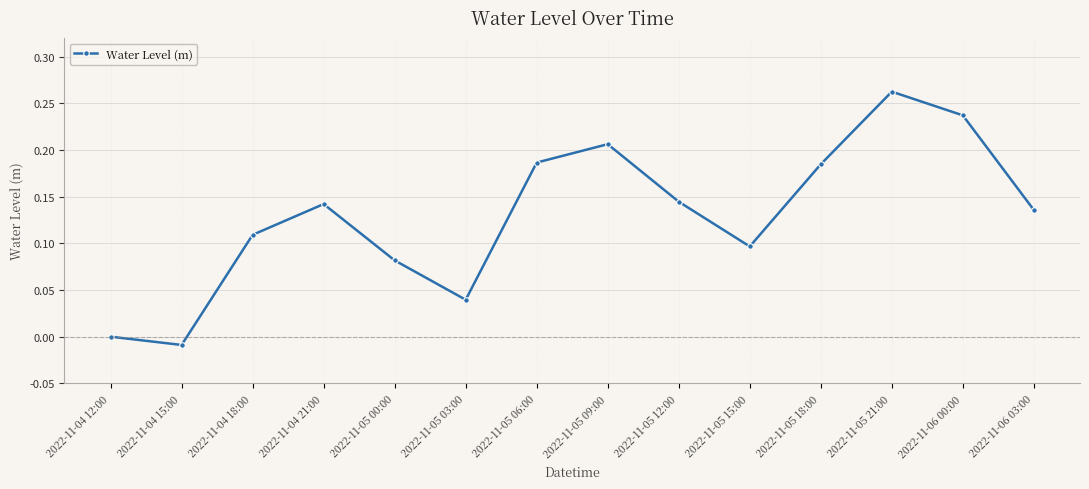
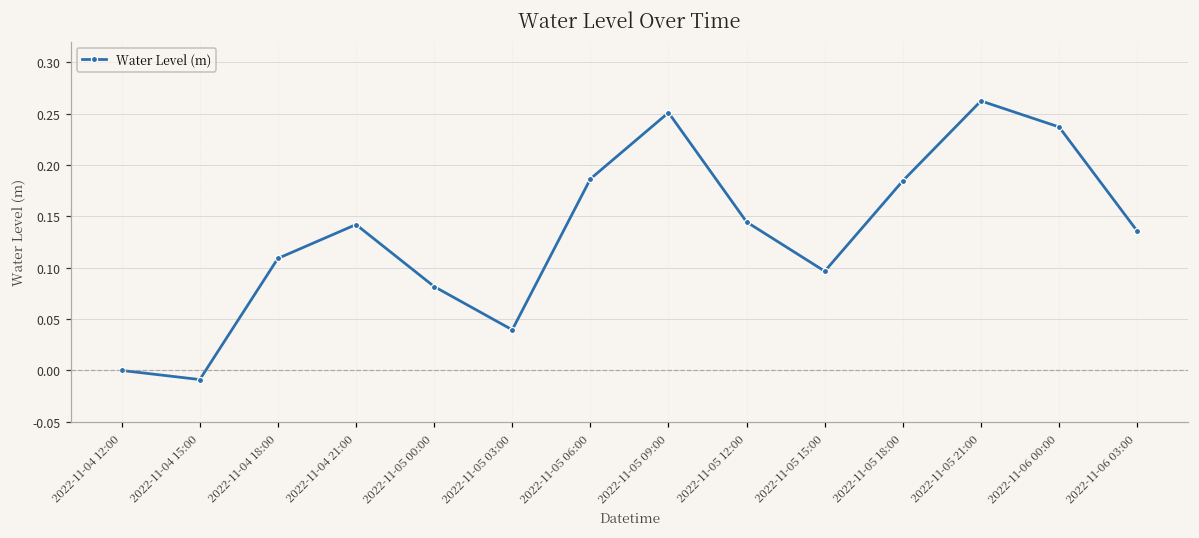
2022-11-05 09:00: 0.21 -> 0.25
